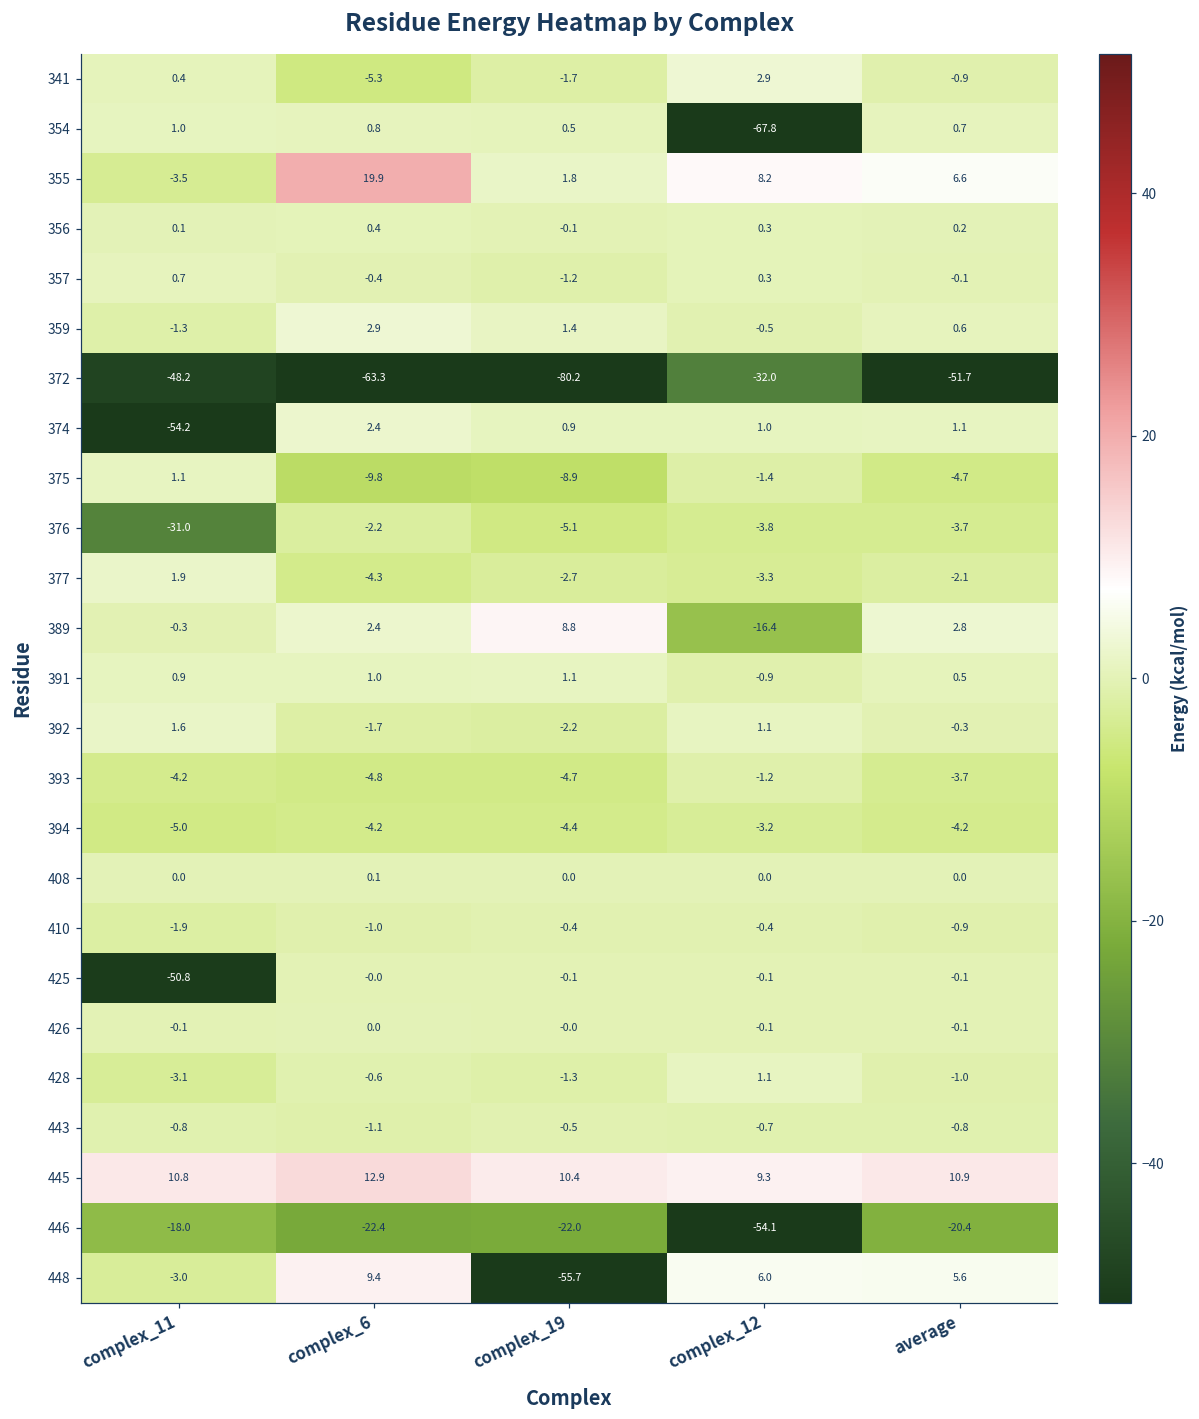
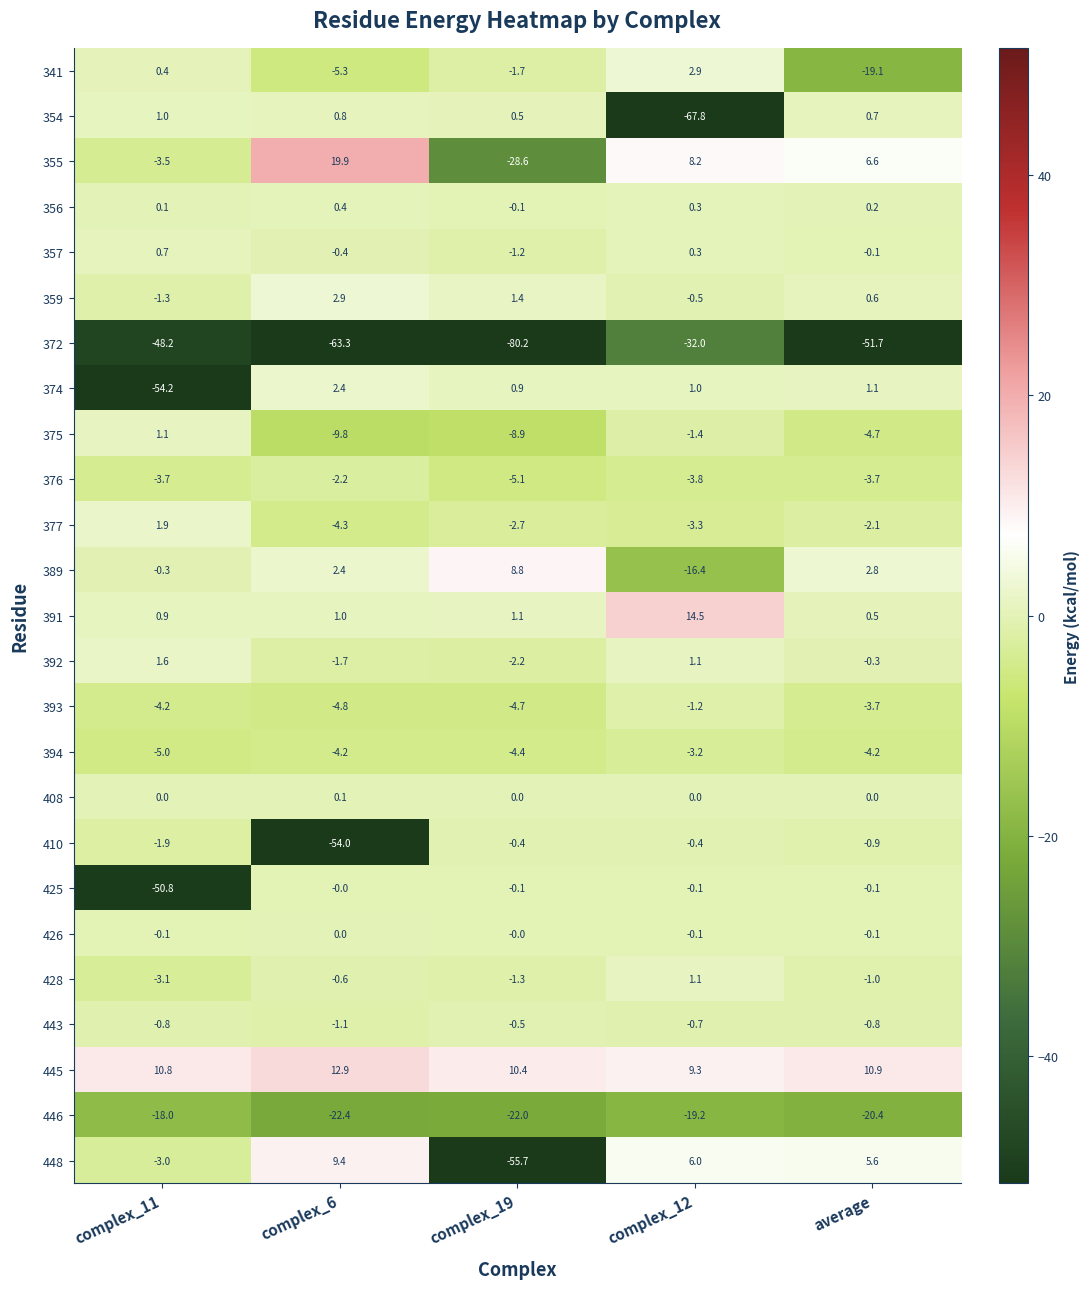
341, average: -0.9 -> -19.1
355, complex_19: 1.8 -> -28.6
376, complex_11: -31.0 -> -3.7
391, complex_12: -0.9 -> 14.5
410, complex_6: -1.0 -> -54.0
446, complex_12: -54.1 -> -19.2
